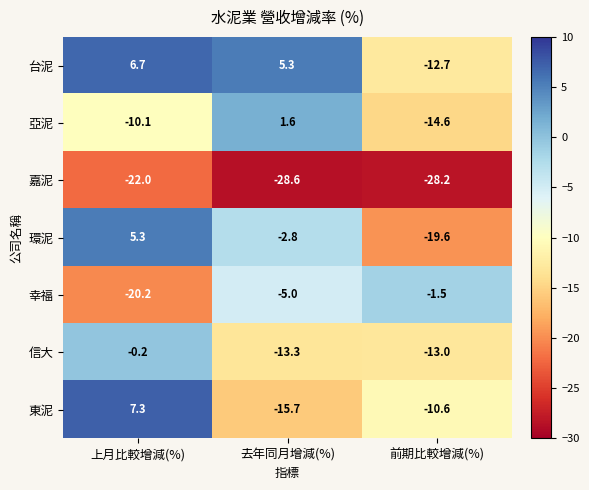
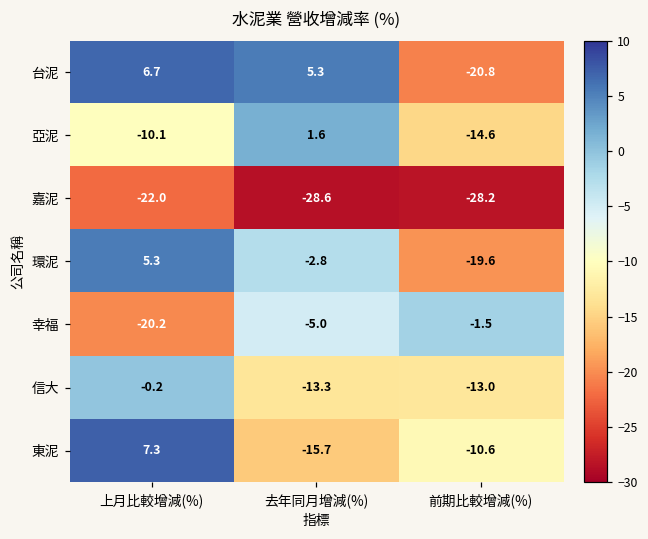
台泥, 前期比較增減(%): -12.7 -> -20.8
